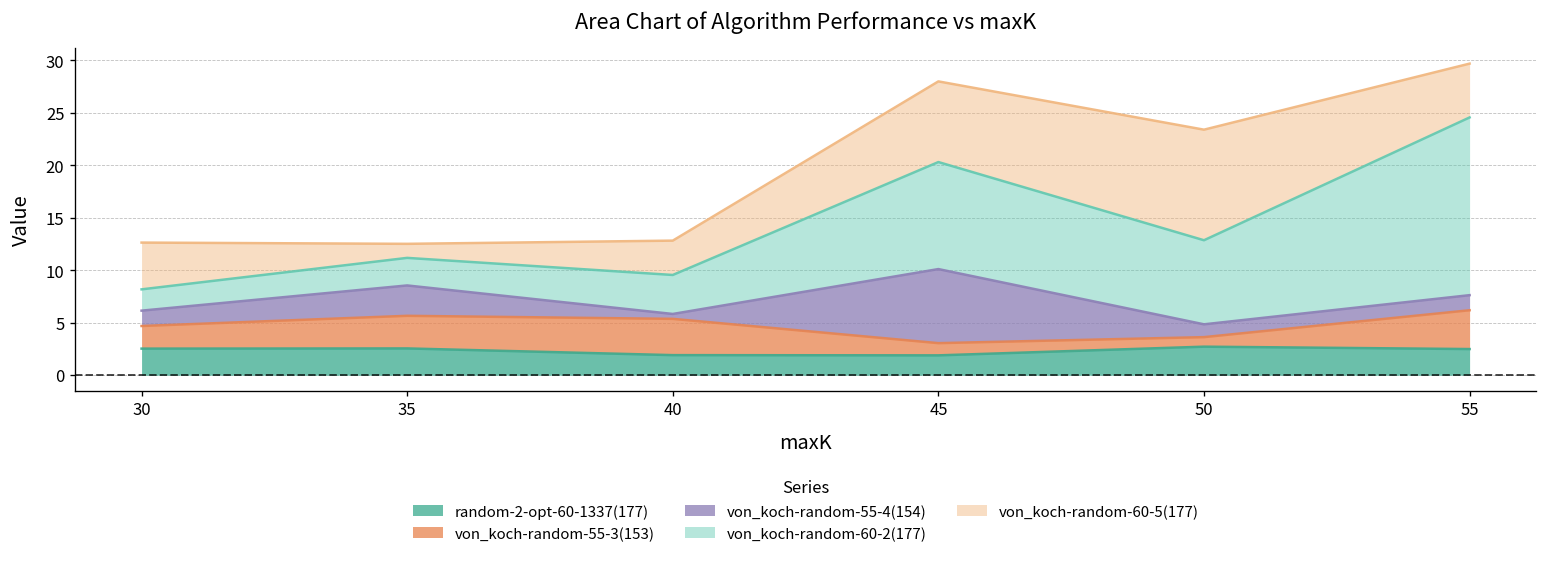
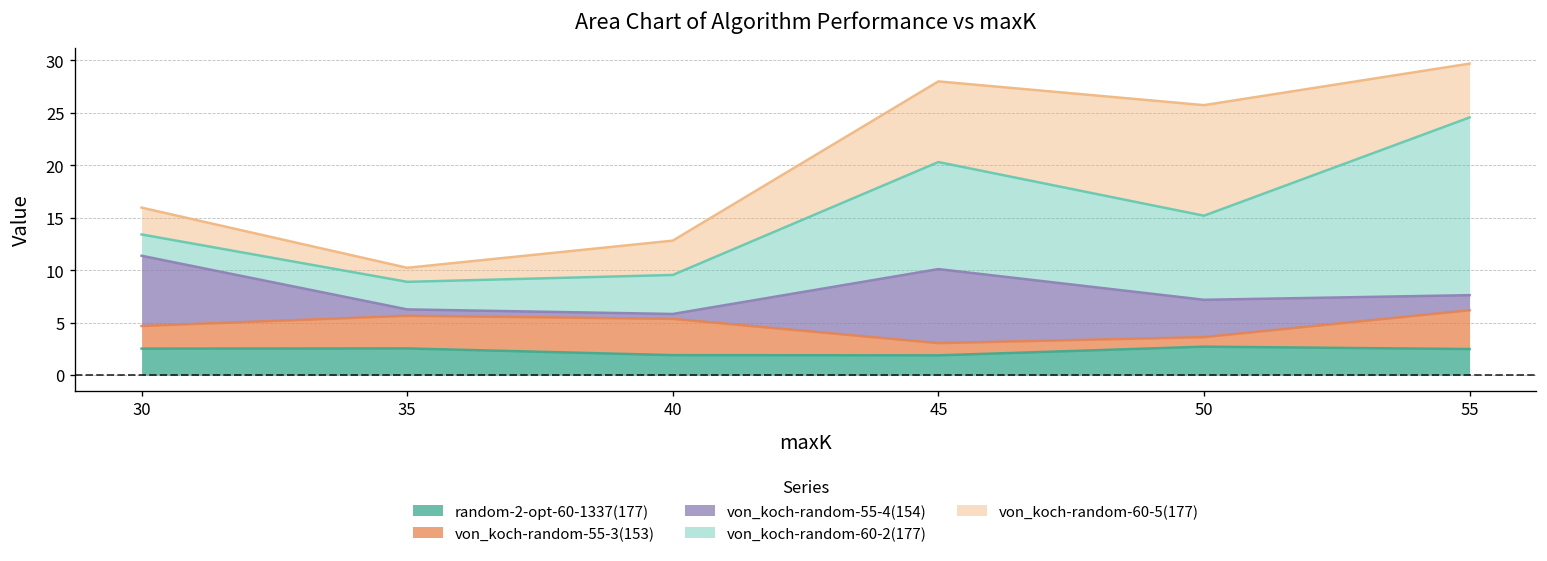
von_koch-random-55-4(154), 30: 1 -> 7
von_koch-random-60-5(177), 30: 4 -> 3
von_koch-random-55-4(154), 35: 3 -> 1
von_koch-random-55-4(154), 50: 1 -> 4
